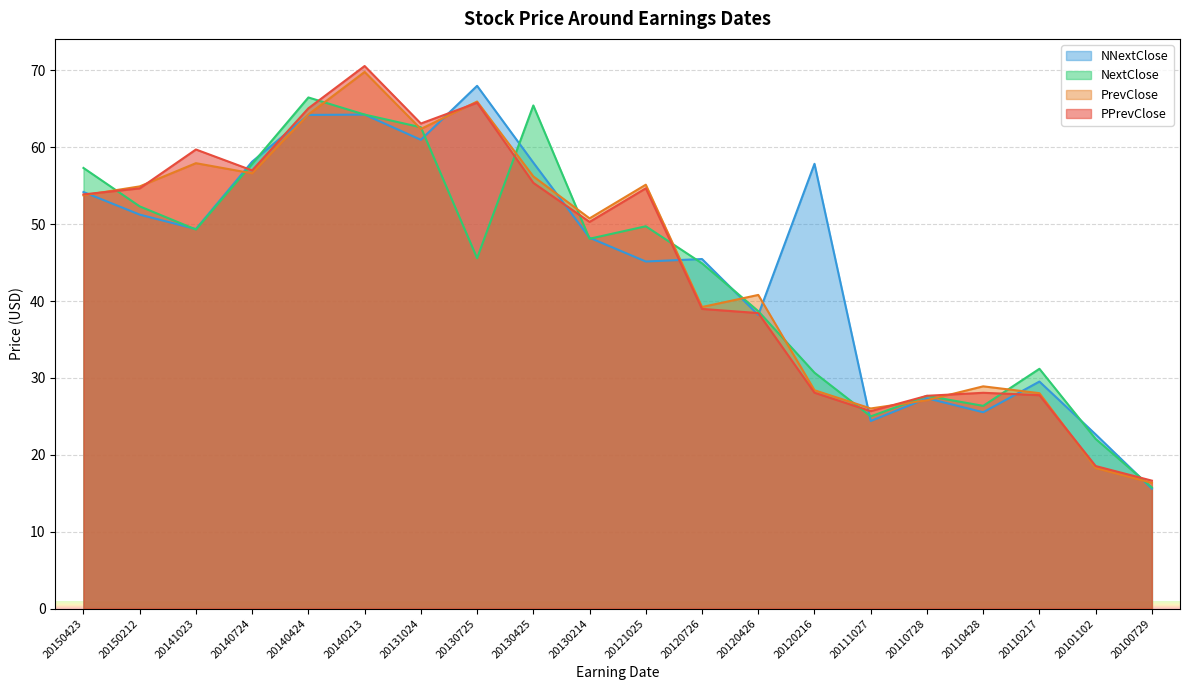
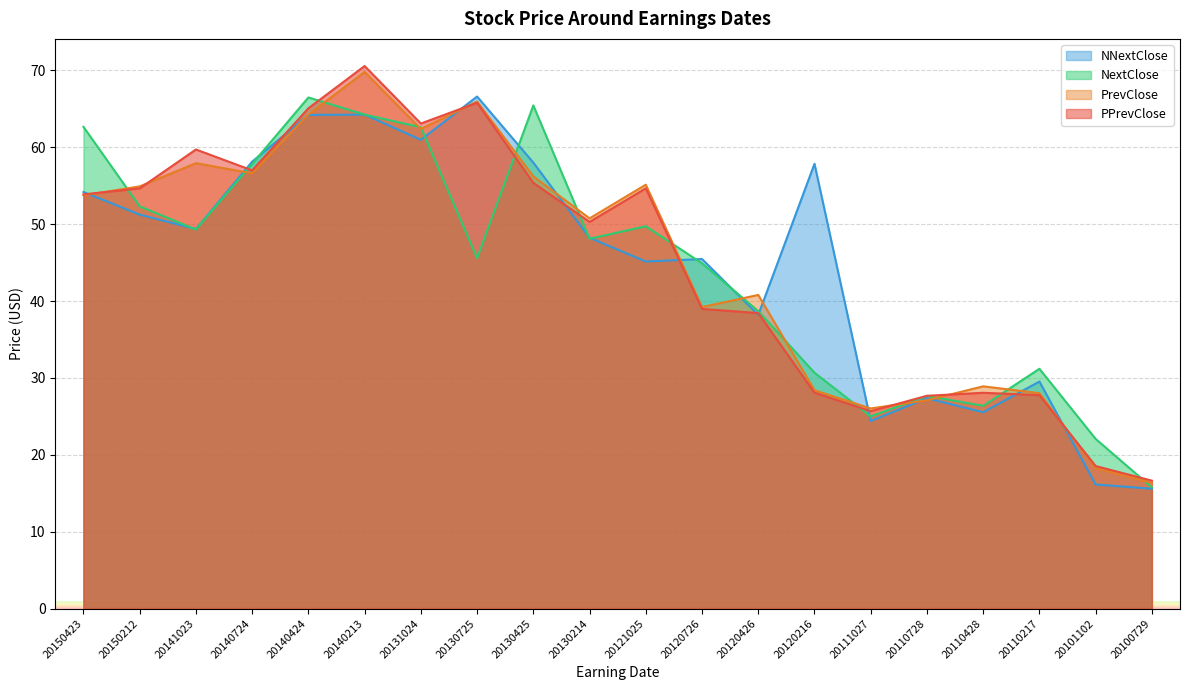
NextClose, 20150423: 57 -> 63
NNextClose, 20130725: 68 -> 67
NNextClose, 20101102: 23 -> 16
